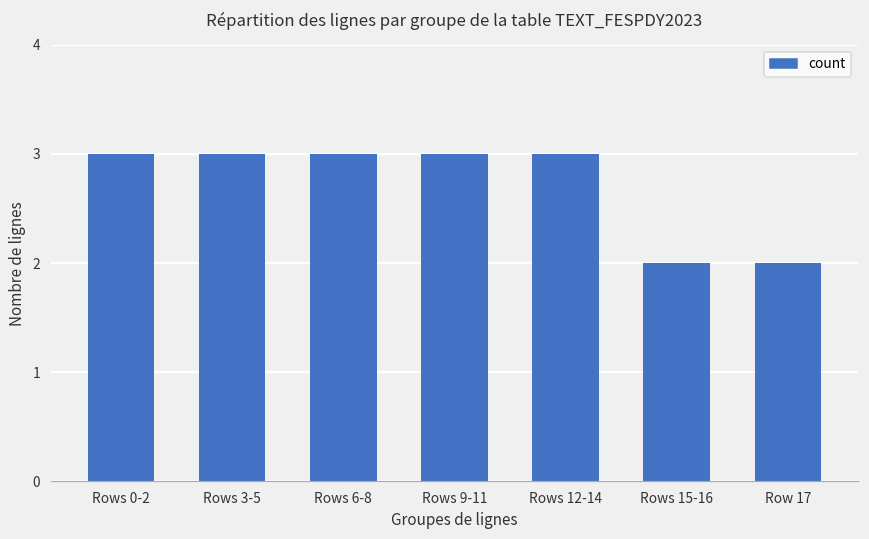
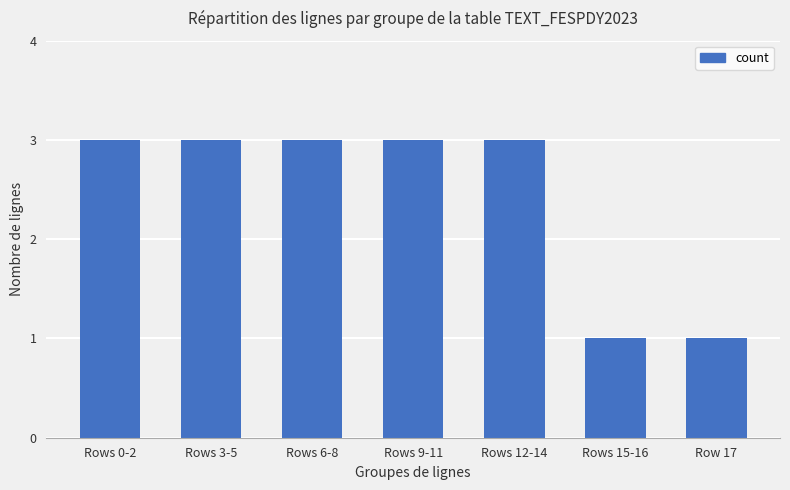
Rows 15-16: 2 -> 1
Row 17: 2 -> 1
